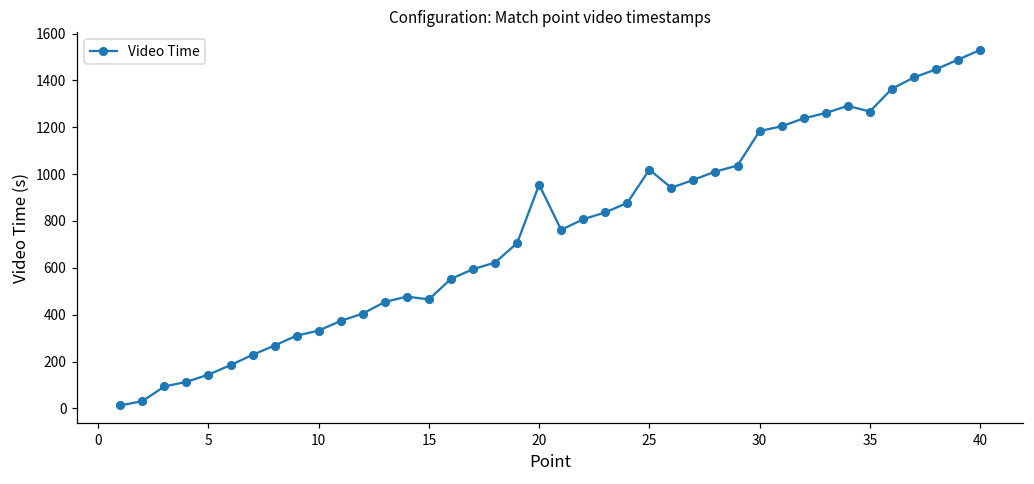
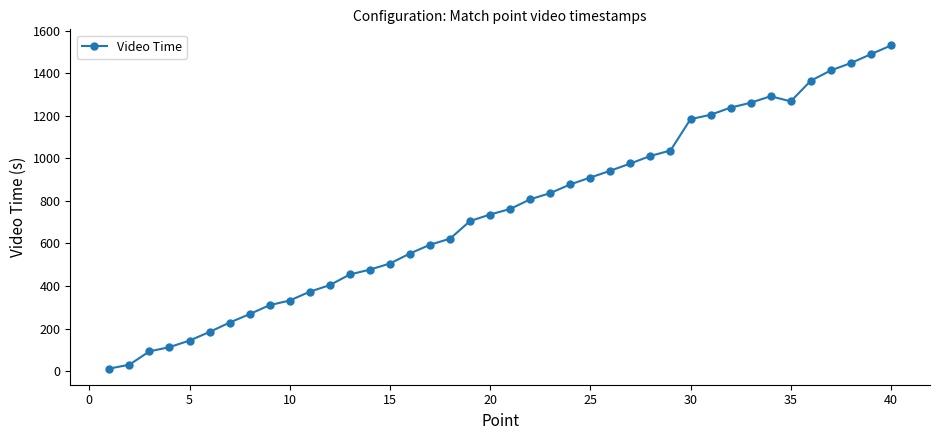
15: 470 -> 510
20: 950 -> 740
25: 1020 -> 910
